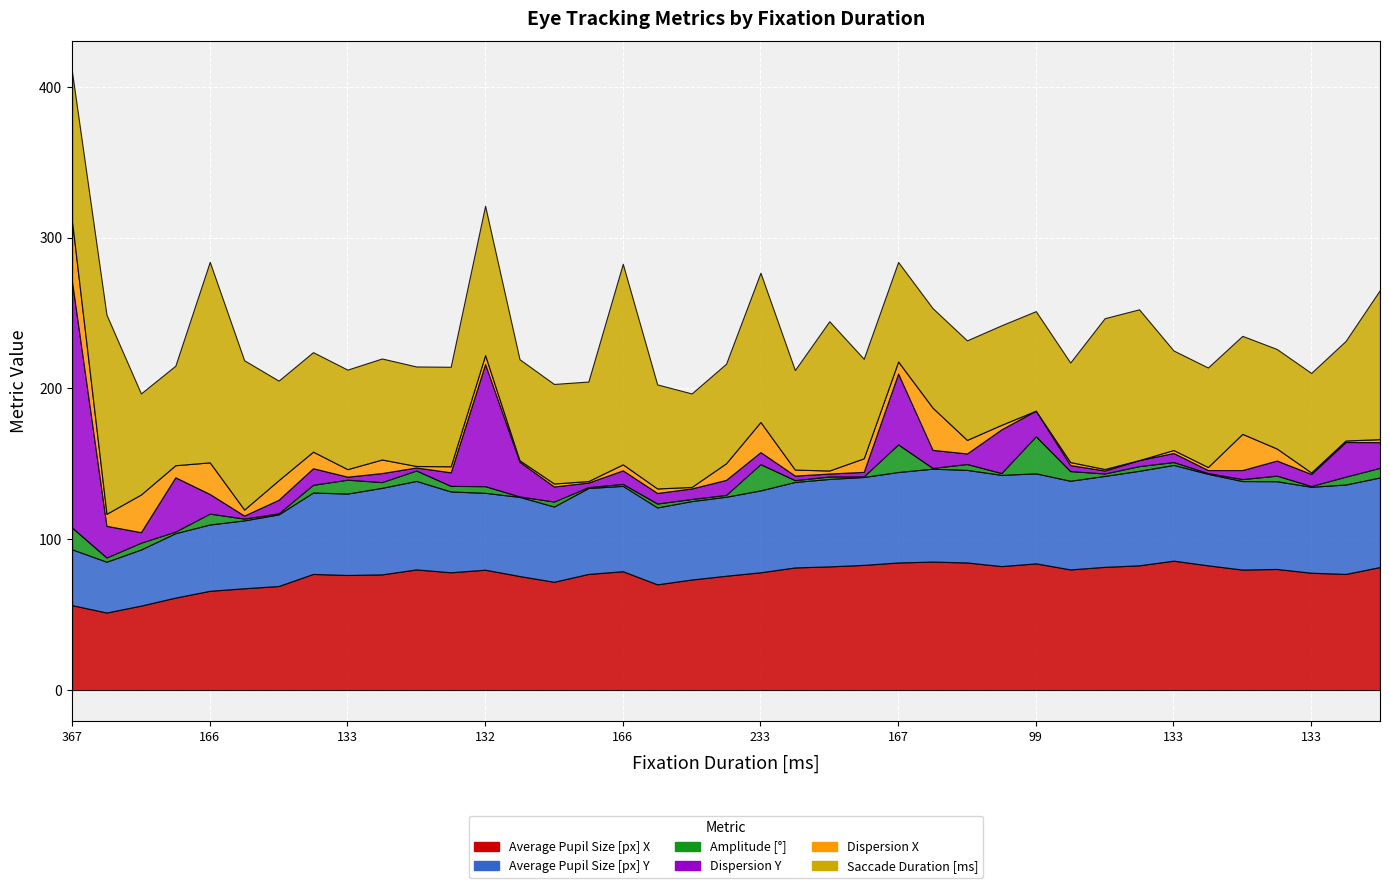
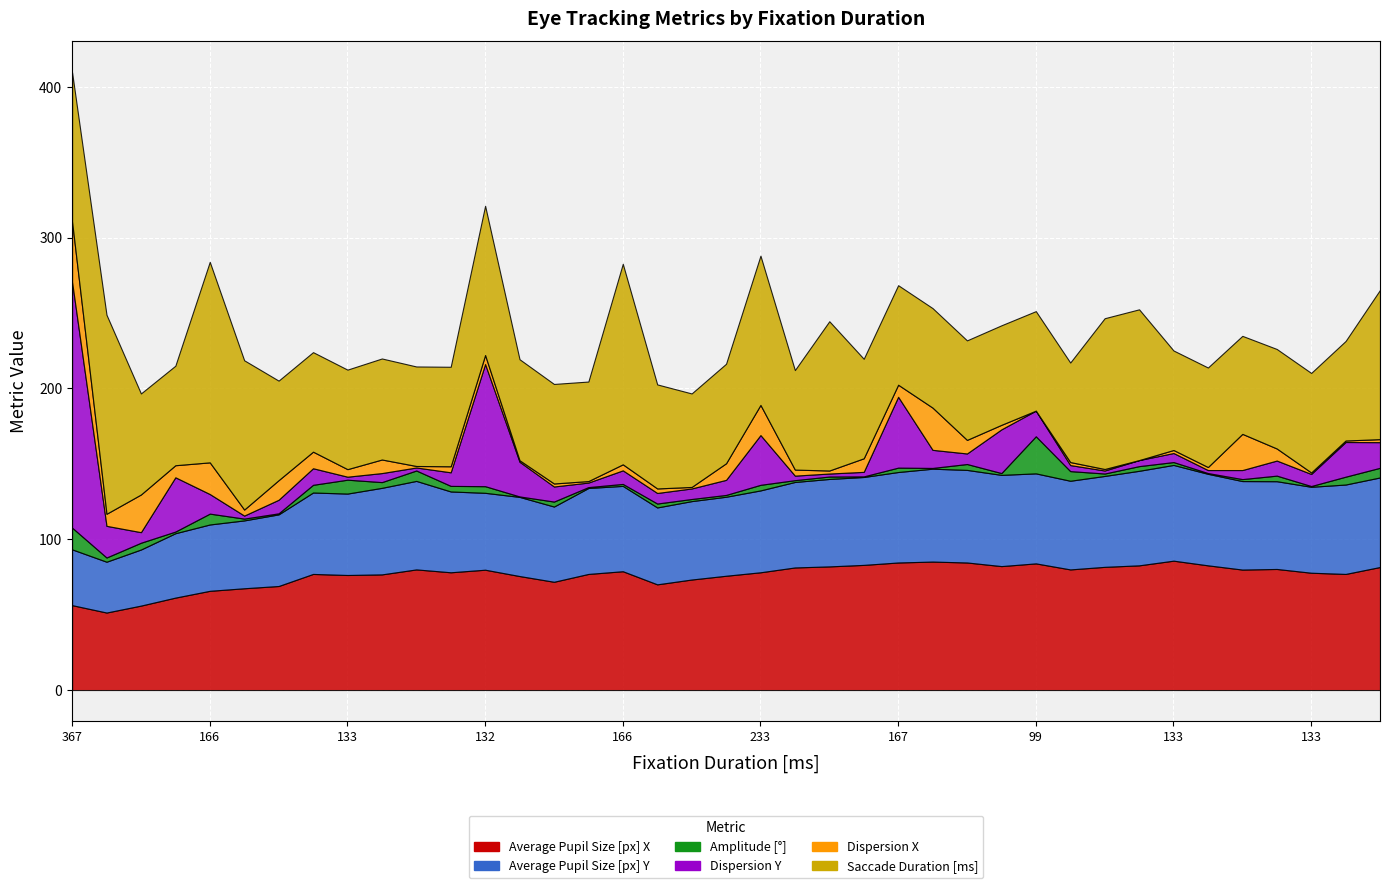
Amplitude [°], 233: 17 -> 4
Dispersion Y, 233: 8 -> 33
Amplitude [°], 167: 18 -> 3
